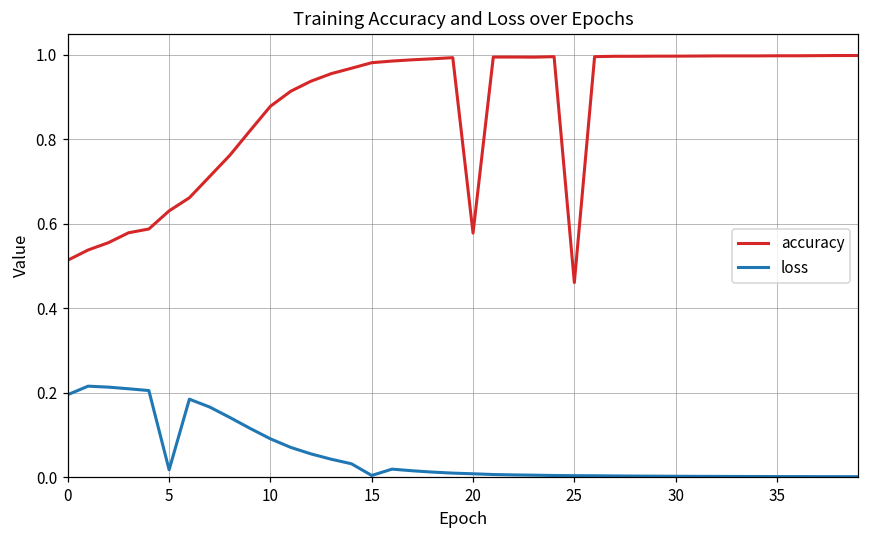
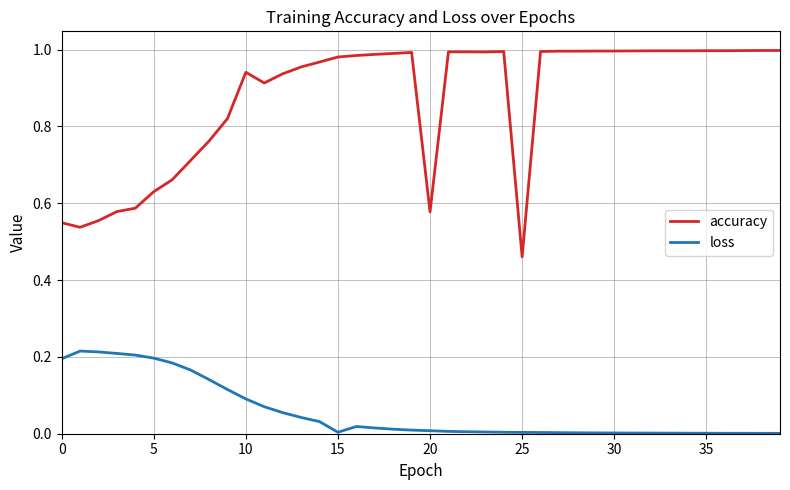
accuracy, 0: 0.51 -> 0.55
loss, 5: 0.02 -> 0.20
accuracy, 10: 0.88 -> 0.94
